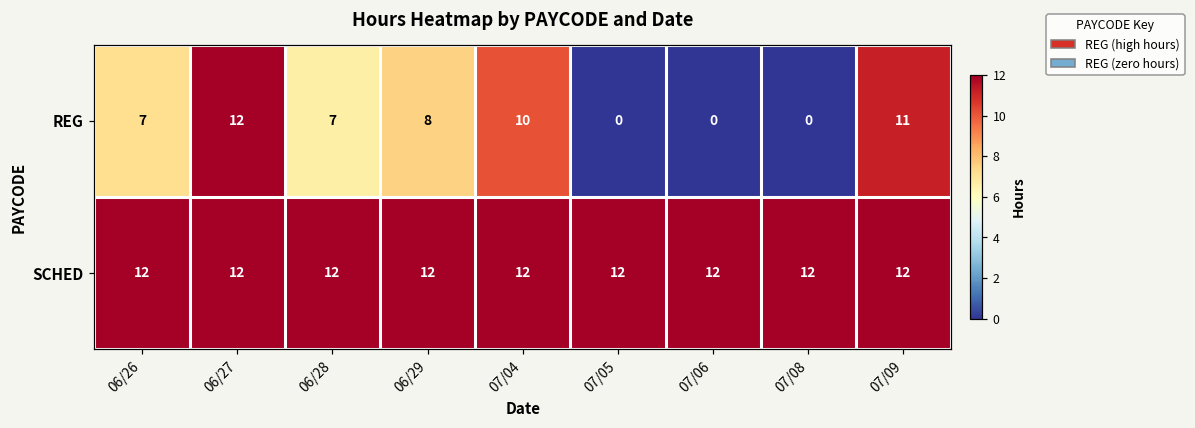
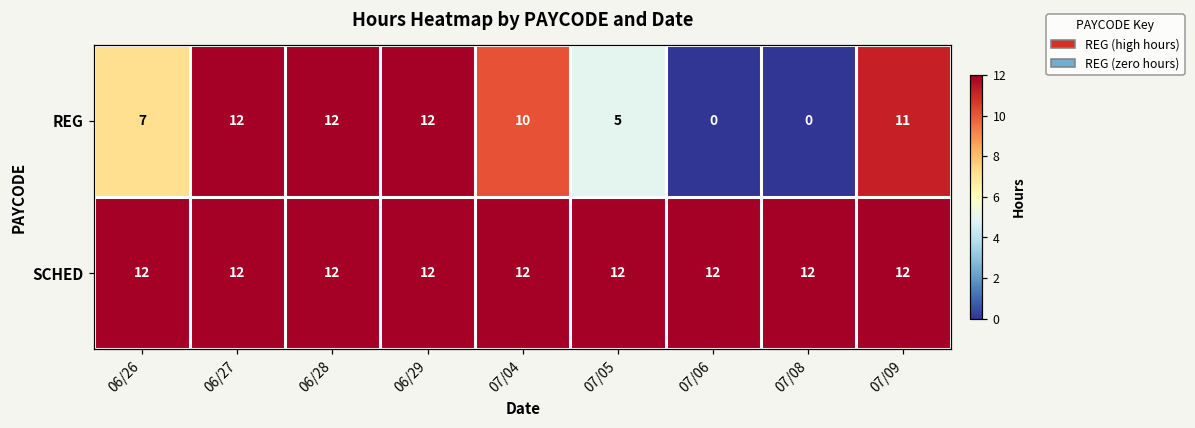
REG, 06/28: 7 -> 12
REG, 06/29: 8 -> 12
REG, 07/05: 0 -> 5
